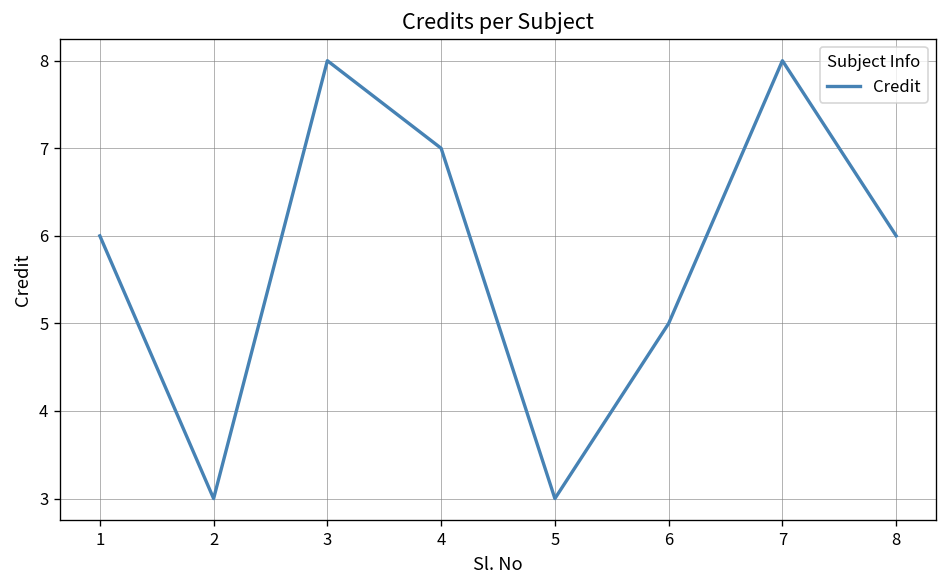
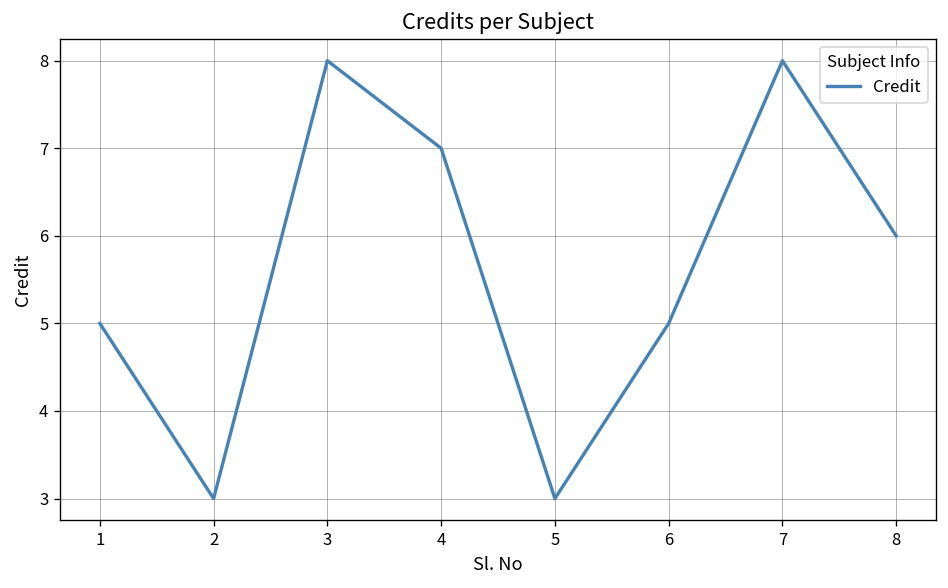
1: 6 -> 5
